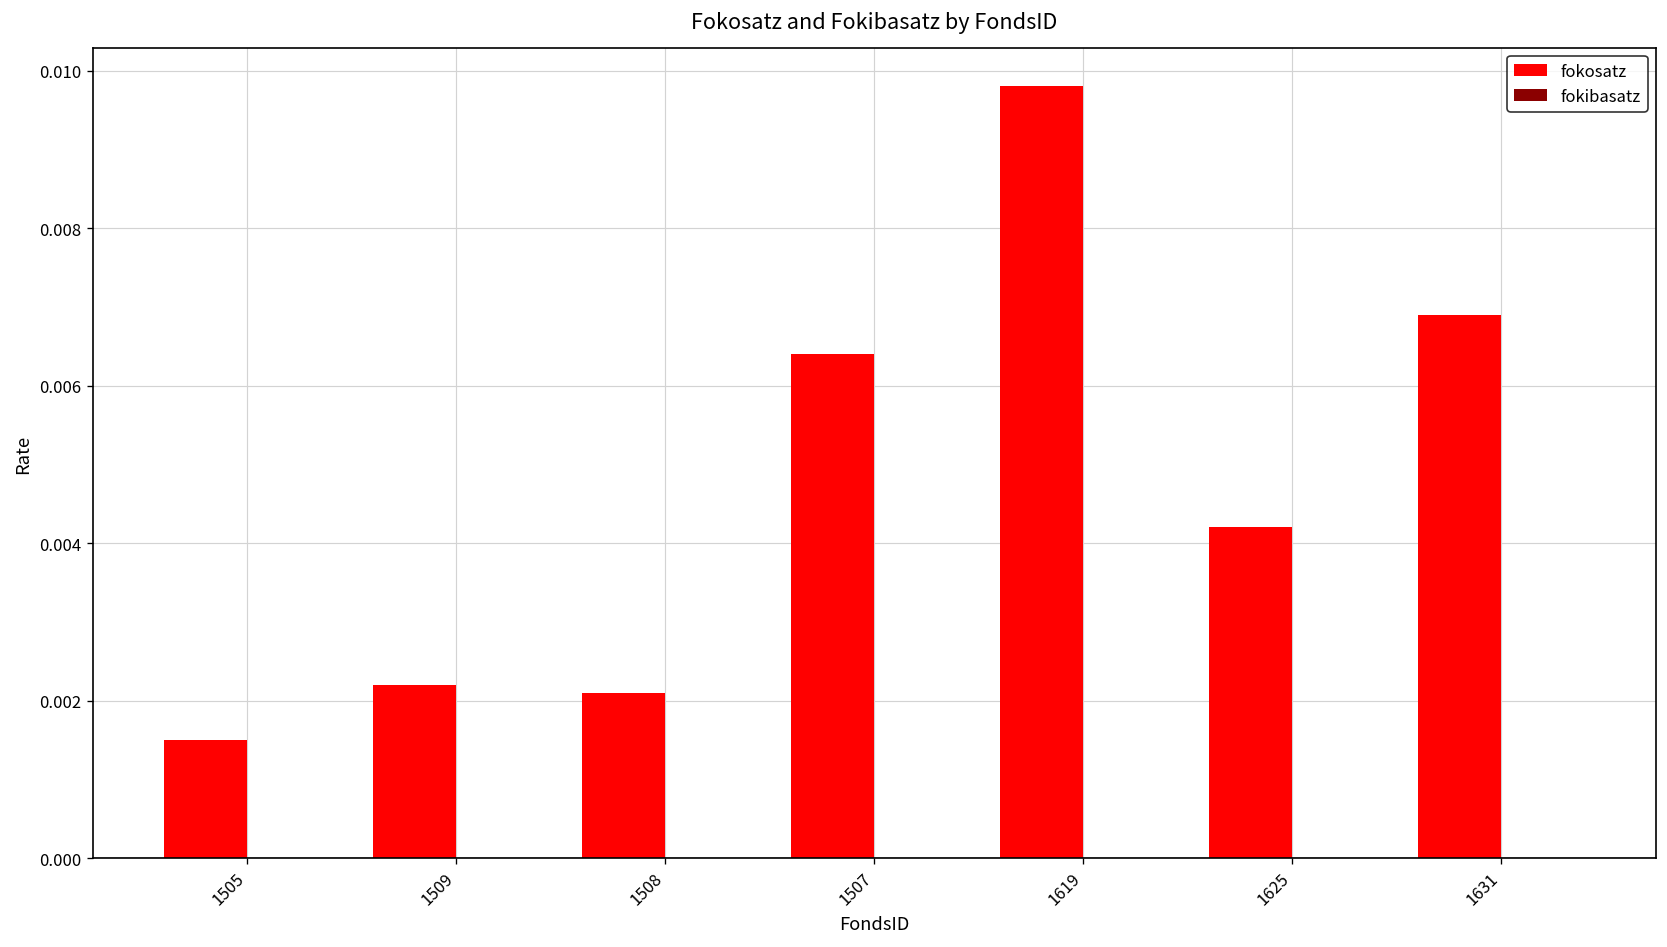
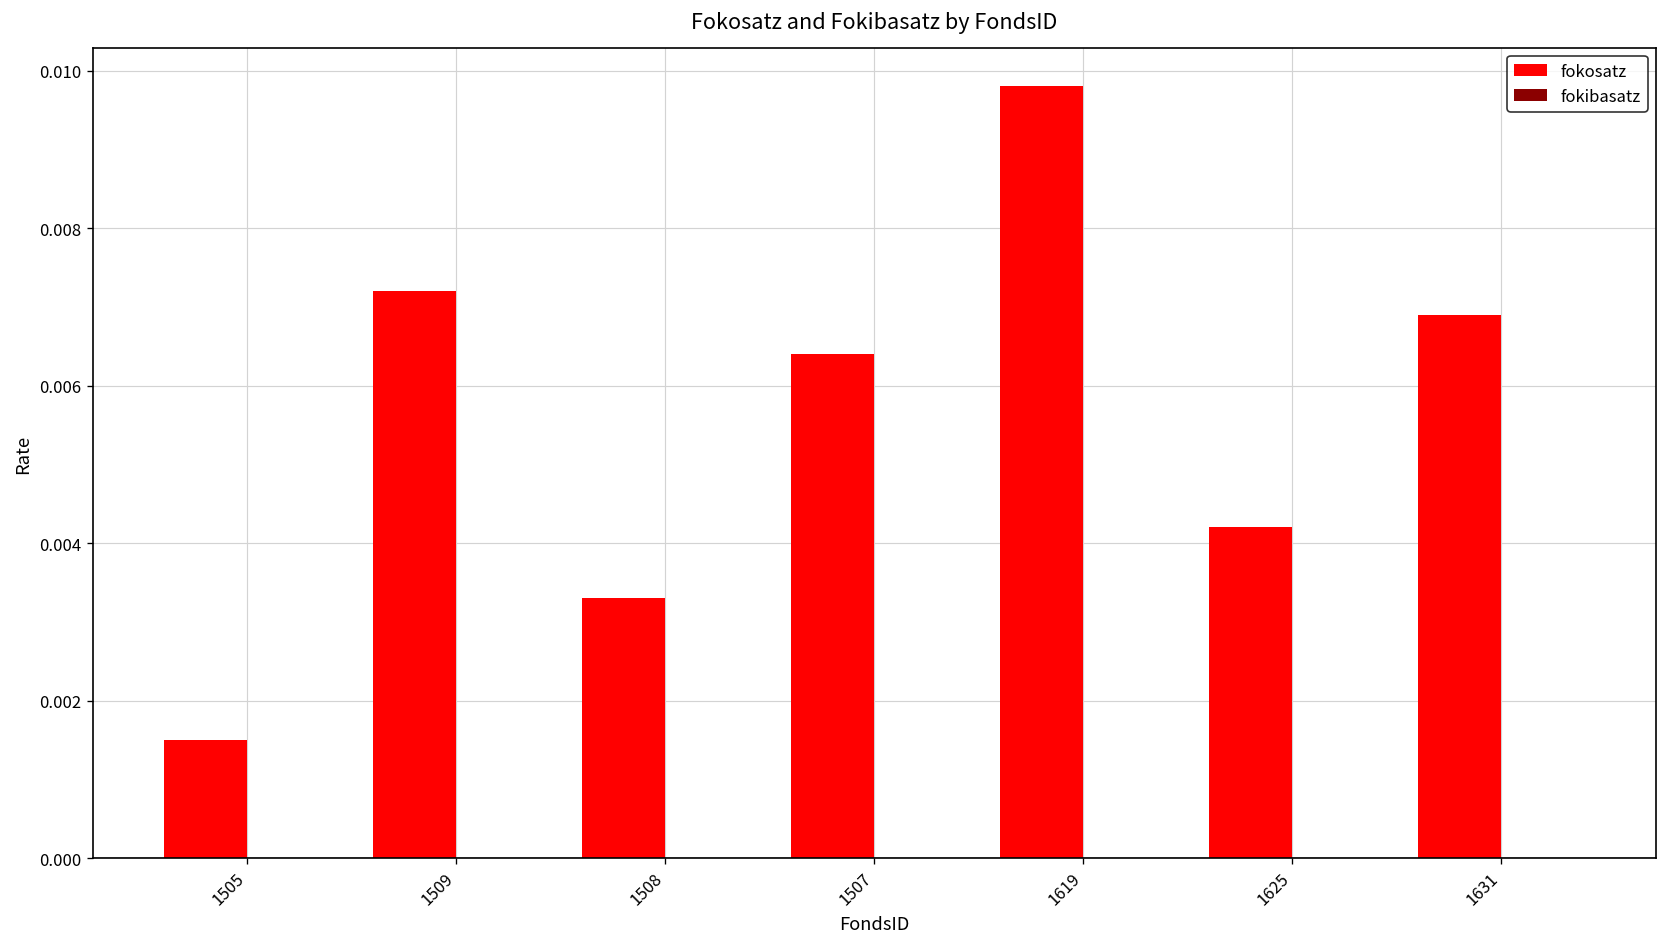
fokosatz, 1509: 0.0022 -> 0.0072
fokosatz, 1508: 0.0021 -> 0.0033
